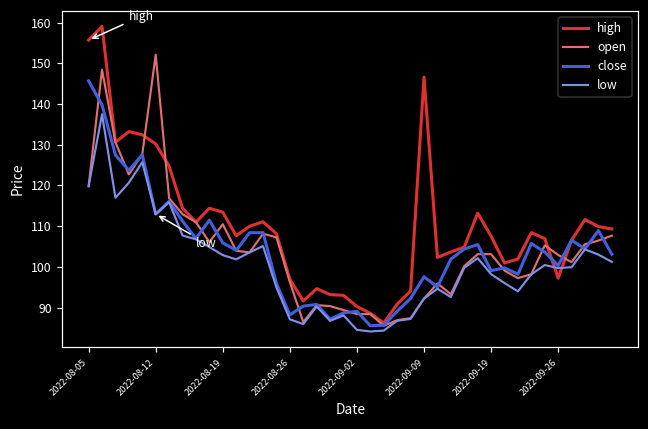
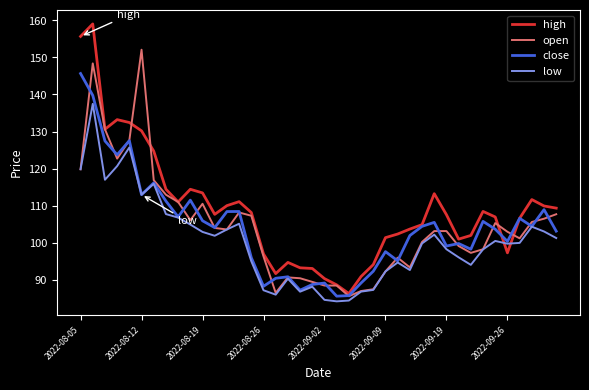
high, 2022-09-09: 147 -> 101
